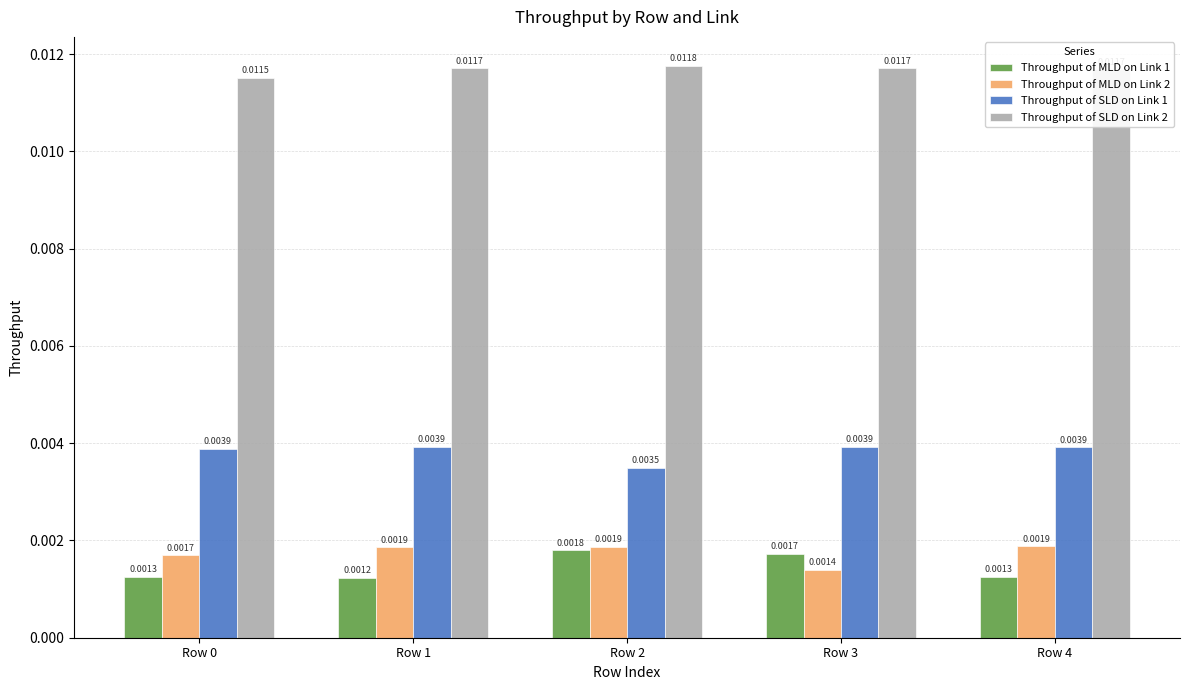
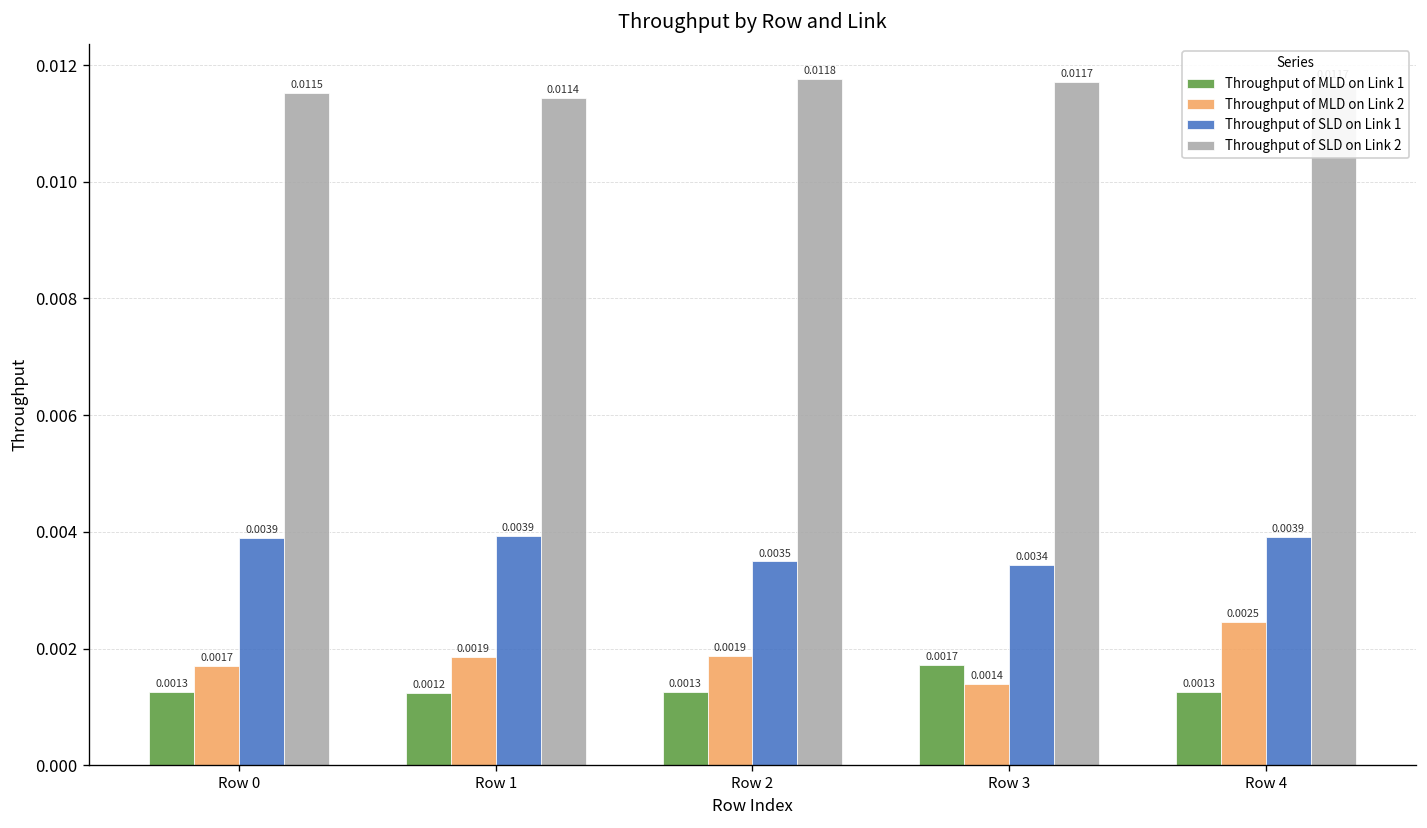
Throughput of SLD on Link 2, Row 1: 0.0117 -> 0.0114
Throughput of MLD on Link 1, Row 2: 0.0018 -> 0.0013
Throughput of SLD on Link 1, Row 3: 0.0039 -> 0.0034
Throughput of MLD on Link 2, Row 4: 0.0019 -> 0.0025
